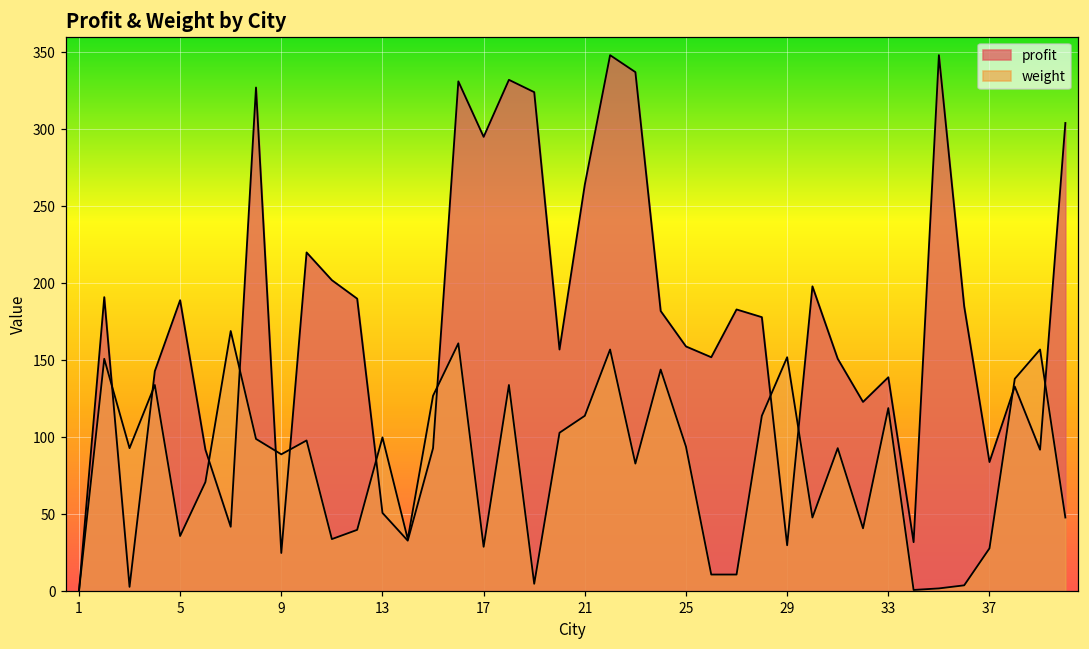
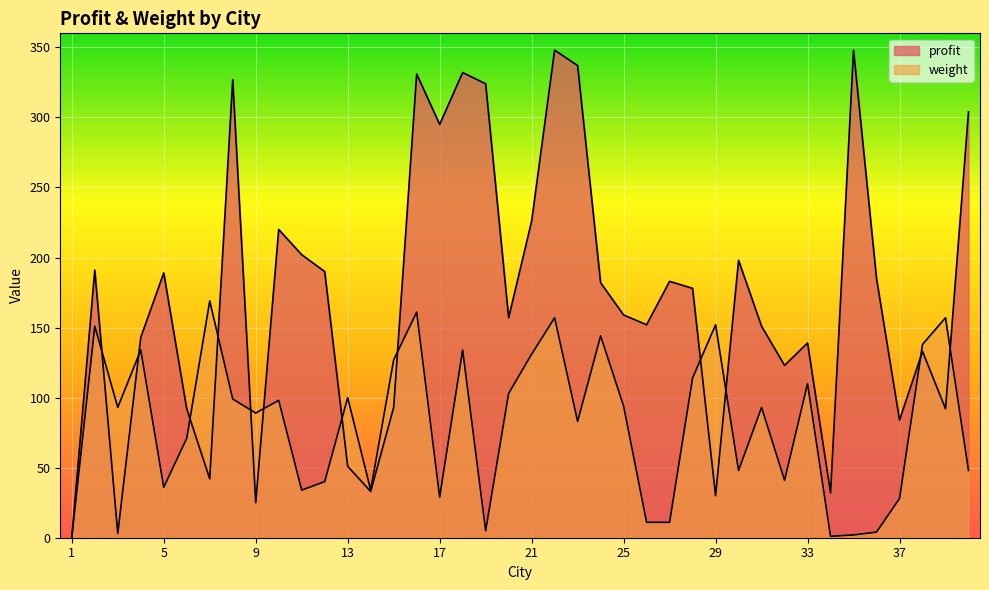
profit, 21: 264 -> 226
weight, 21: 114 -> 131
weight, 33: 119 -> 110
